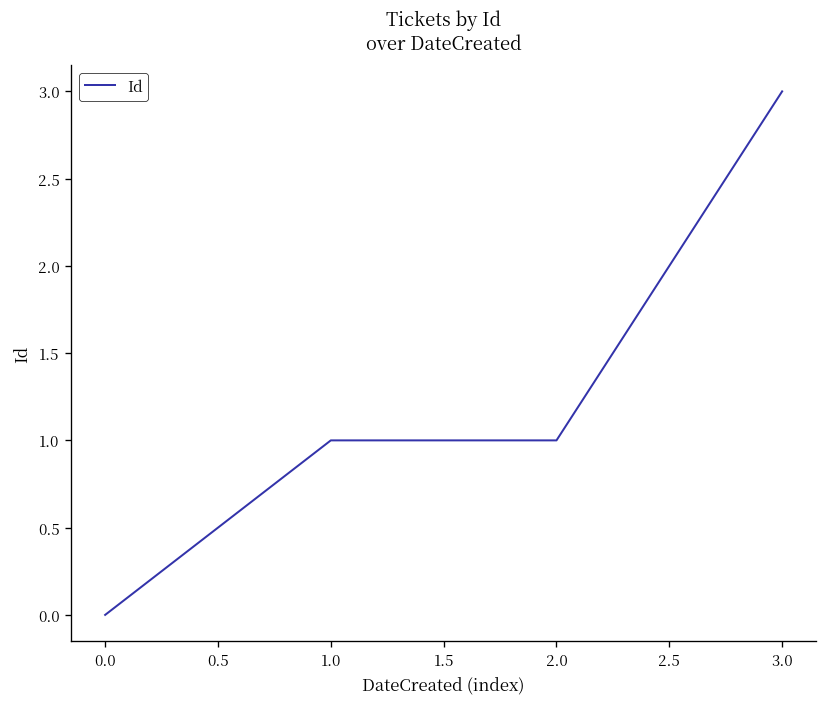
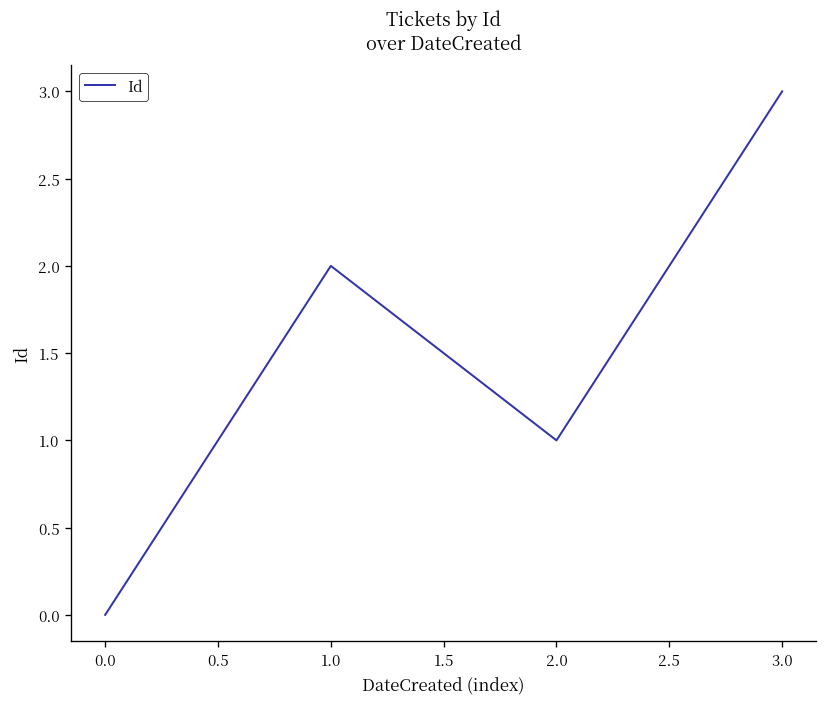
1.0: 1 -> 2
